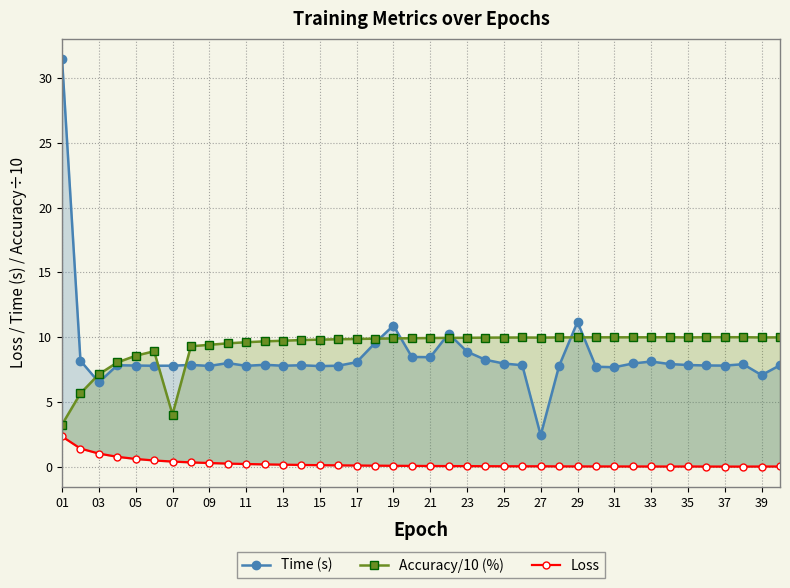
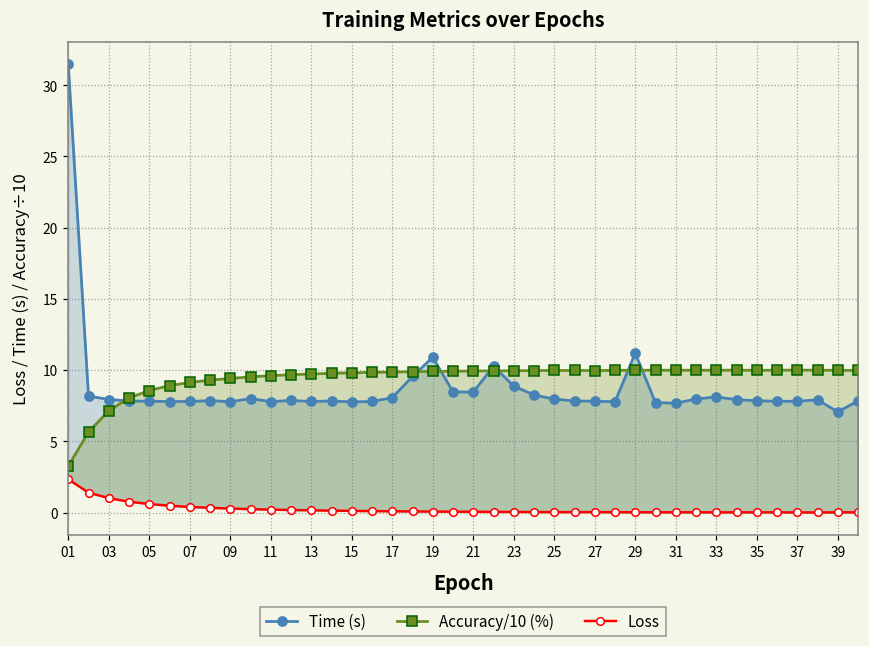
Time (s), 03: 6.5 -> 7.9
Accuracy/10 (%), 07: 4.0 -> 9.1
Time (s), 27: 2.4 -> 7.8
